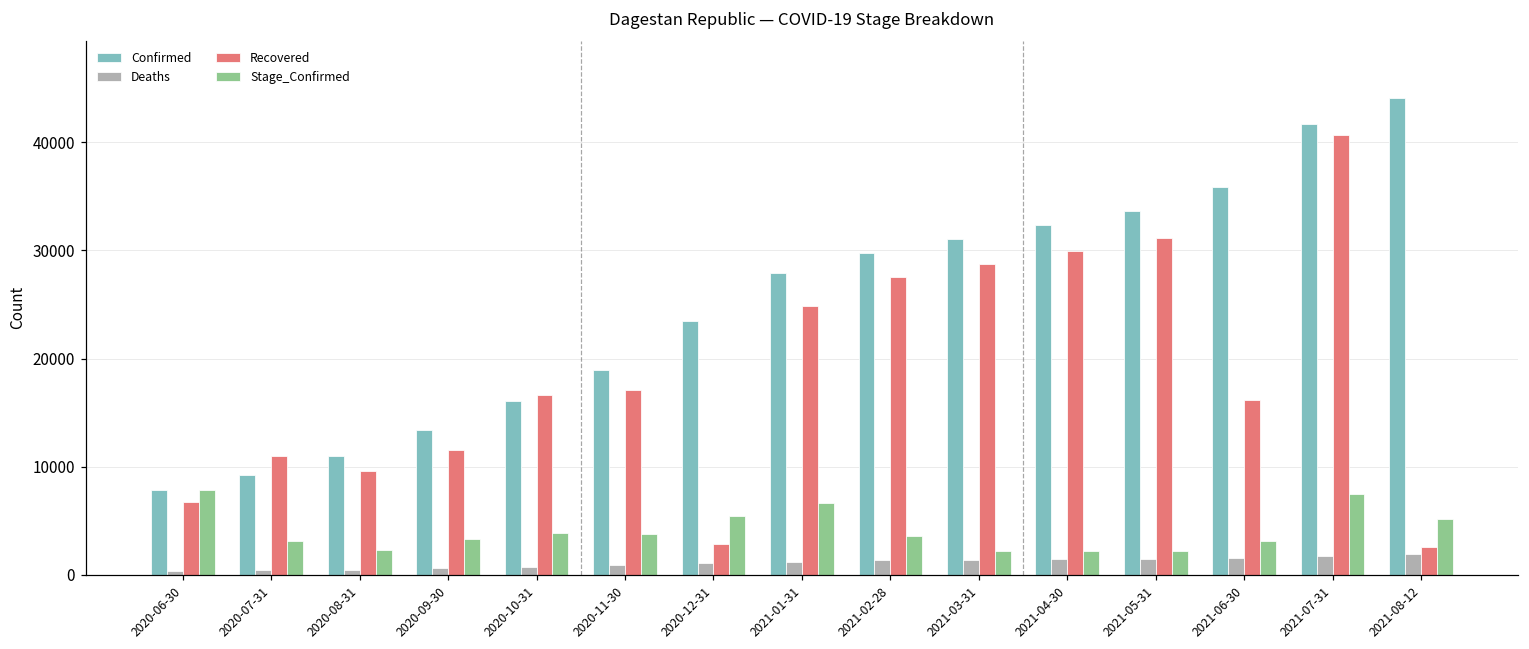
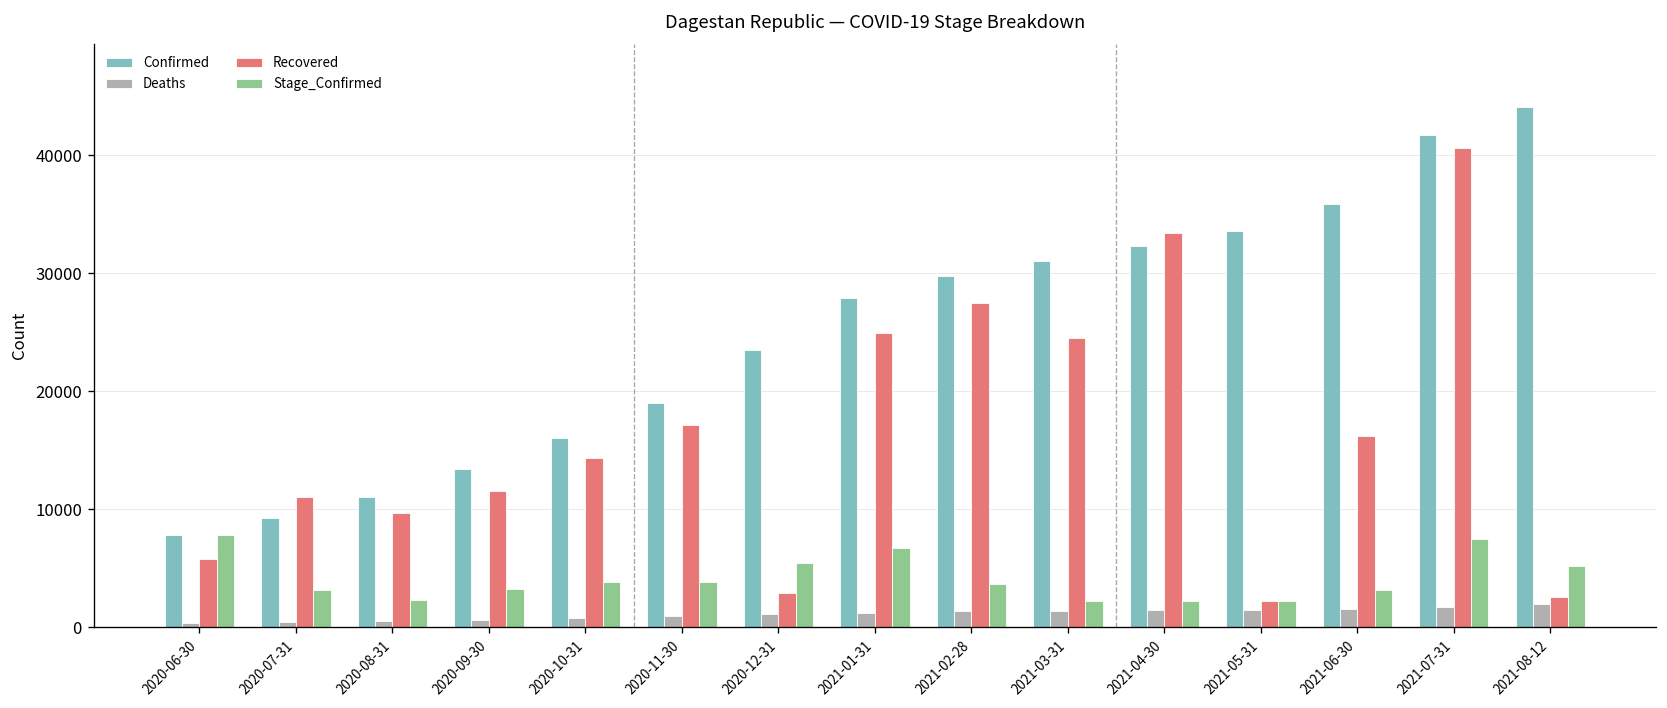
Recovered, 2020-06-30: 7000 -> 6000
Recovered, 2020-10-31: 17000 -> 14000
Recovered, 2021-03-31: 29000 -> 25000
Recovered, 2021-04-30: 30000 -> 33000
Recovered, 2021-05-31: 31000 -> 2000
